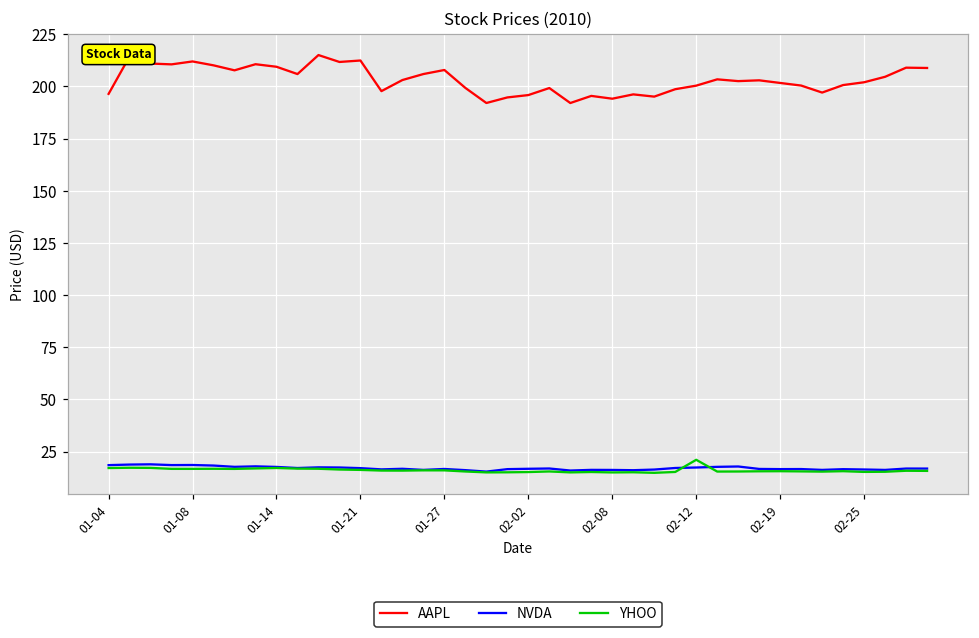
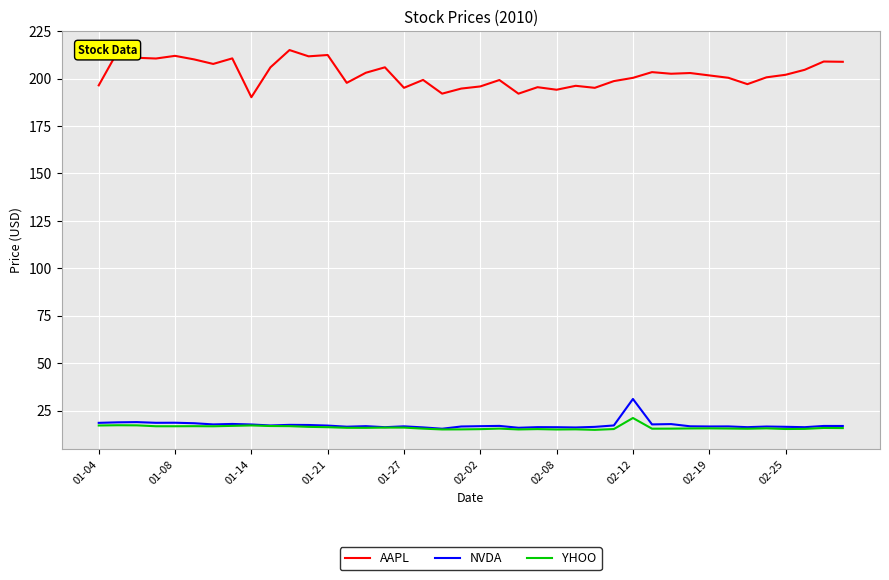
AAPL, 01-14: 209 -> 190
AAPL, 01-27: 208 -> 195
NVDA, 02-12: 17 -> 31
